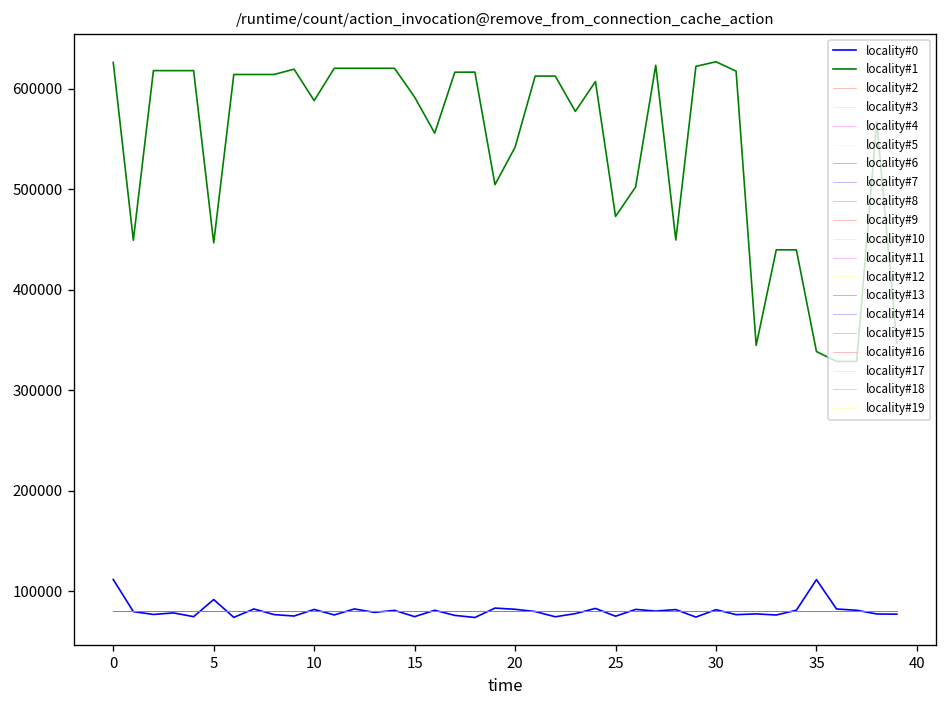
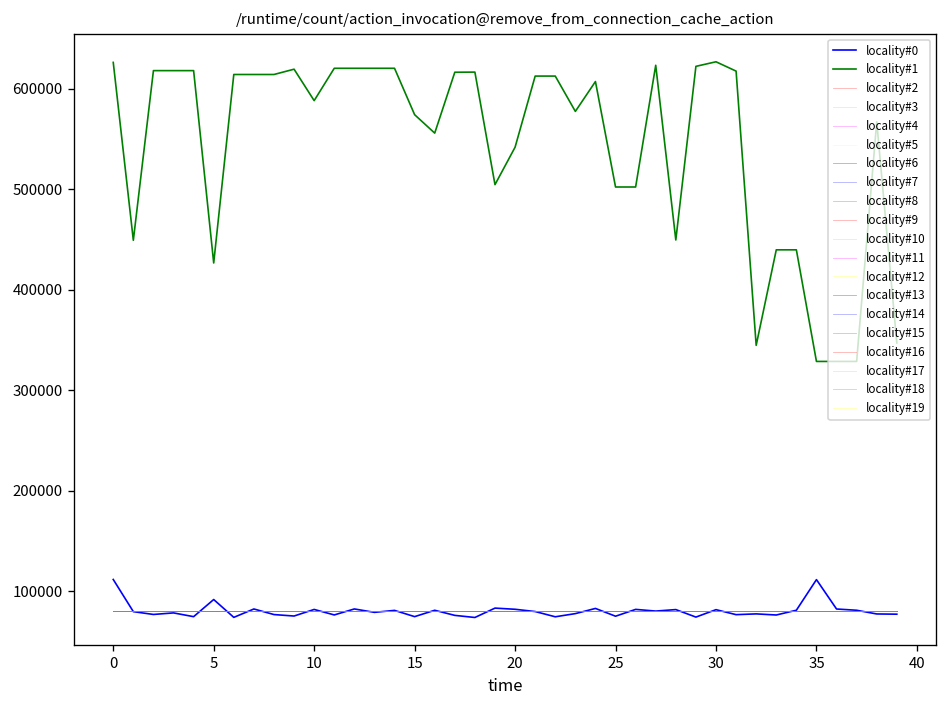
locality#1, 5: 450000 -> 430000
locality#1, 15: 590000 -> 570000
locality#1, 25: 470000 -> 500000
locality#1, 35: 340000 -> 330000
